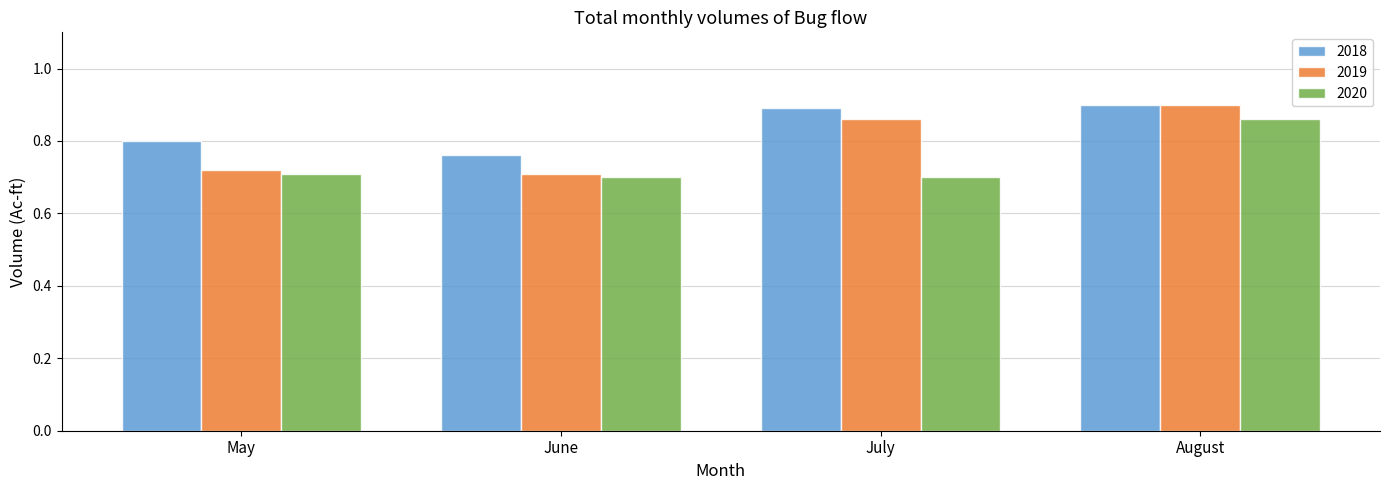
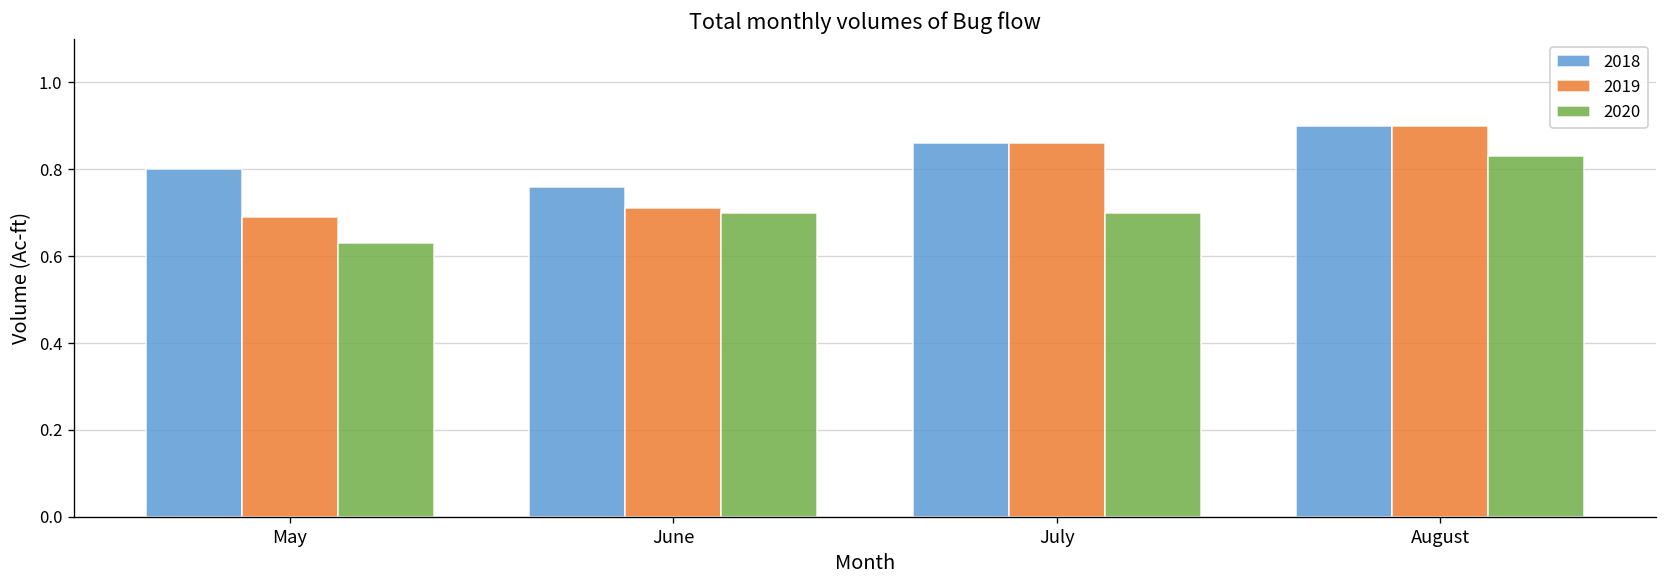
2019, May: 0.72 -> 0.69
2020, May: 0.71 -> 0.63
2018, July: 0.89 -> 0.86
2020, August: 0.86 -> 0.83
